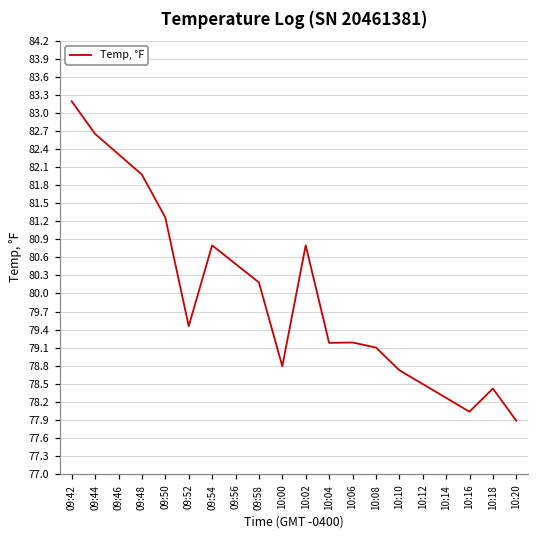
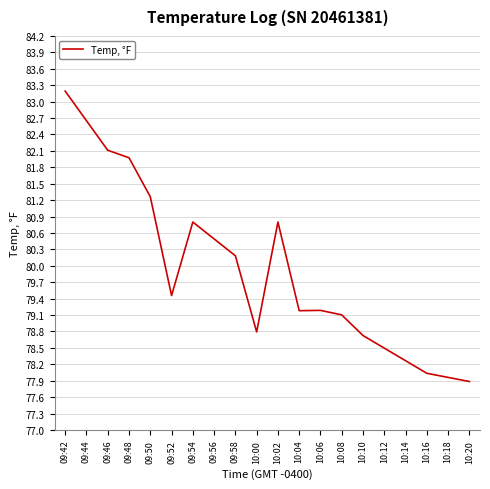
09:46: 82.3 -> 82.1
10:18: 78.4 -> 78.0
